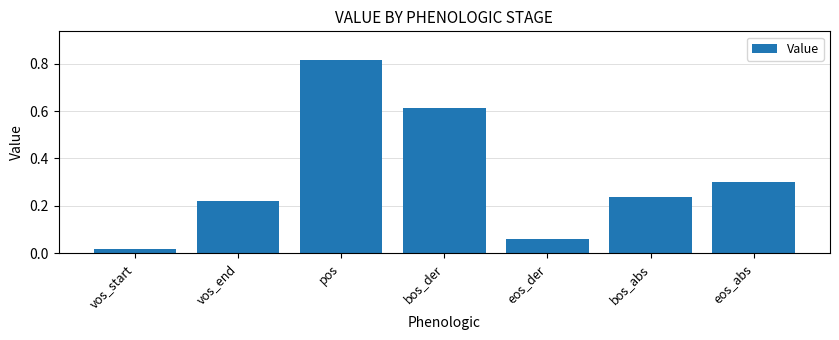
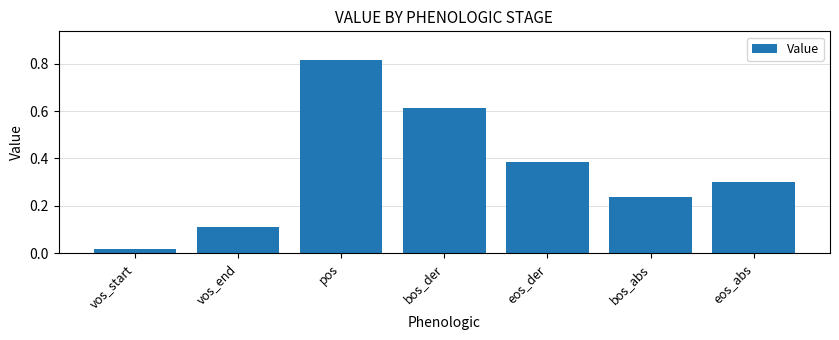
vos_end: 0.22 -> 0.11
eos_der: 0.06 -> 0.39
